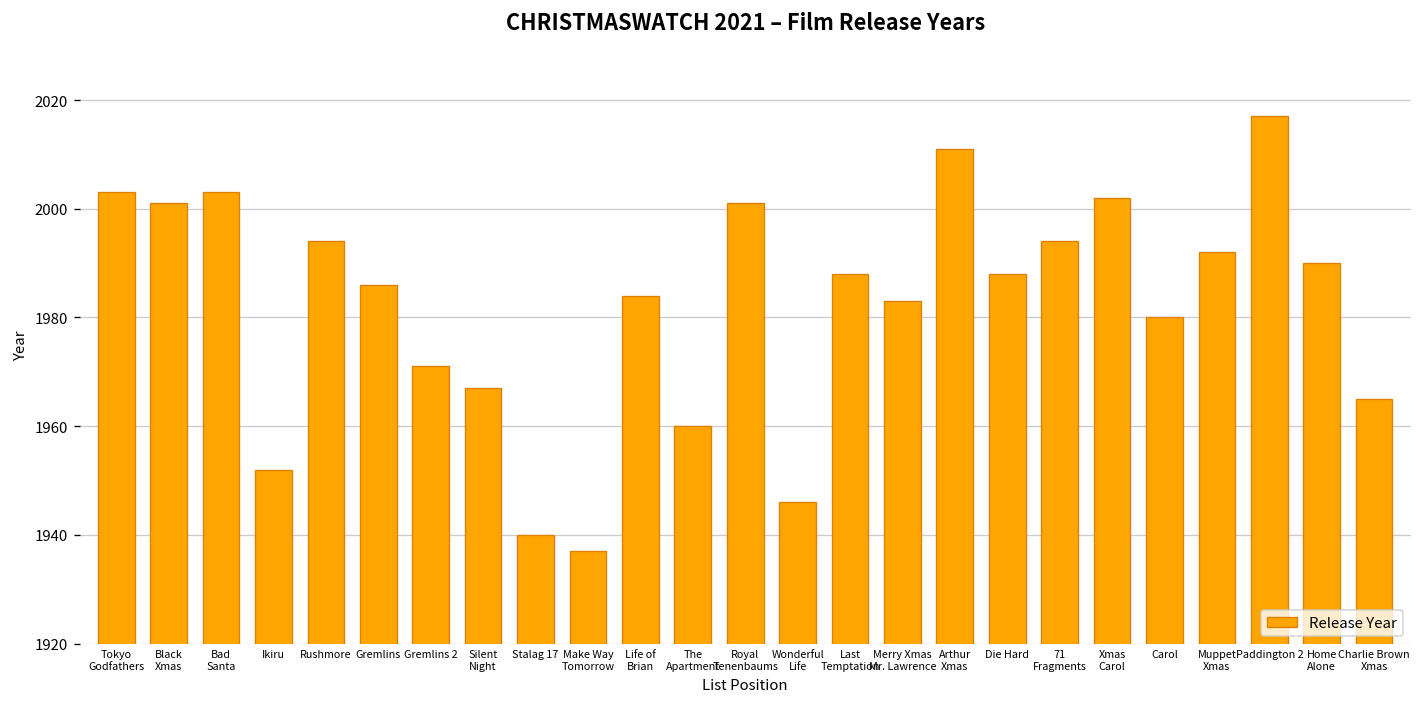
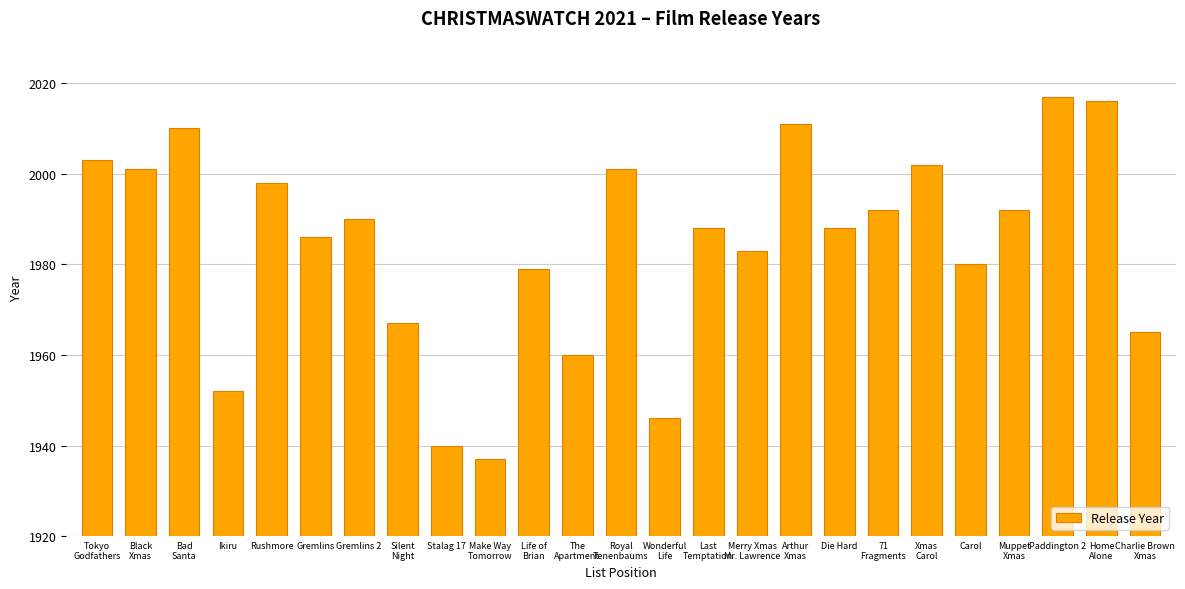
Bad Santa: 2003 -> 2010
Rushmore: 1994 -> 1998
Gremlins 2: 1971 -> 1990
Life of Brian: 1984 -> 1979
71 Fragments: 1994 -> 1992
Home Alone: 1990 -> 2016
